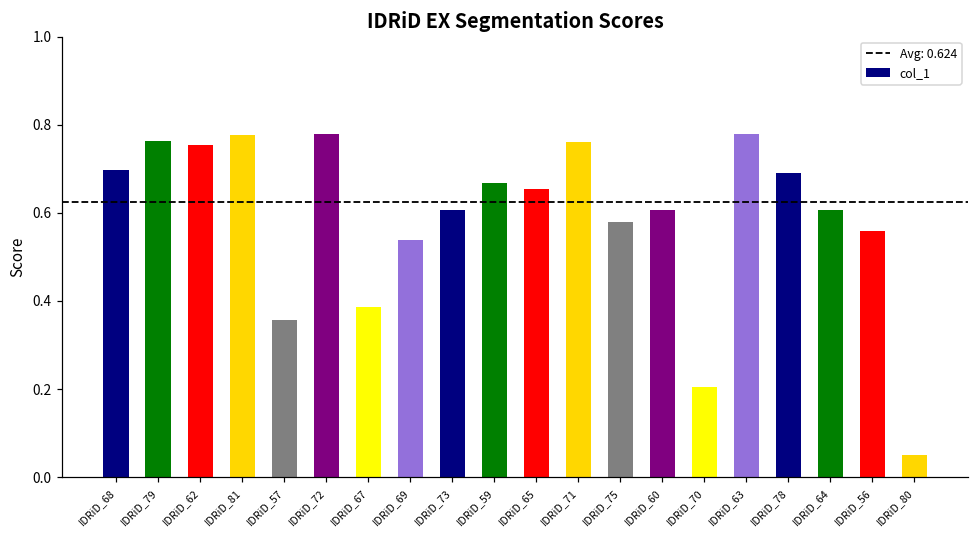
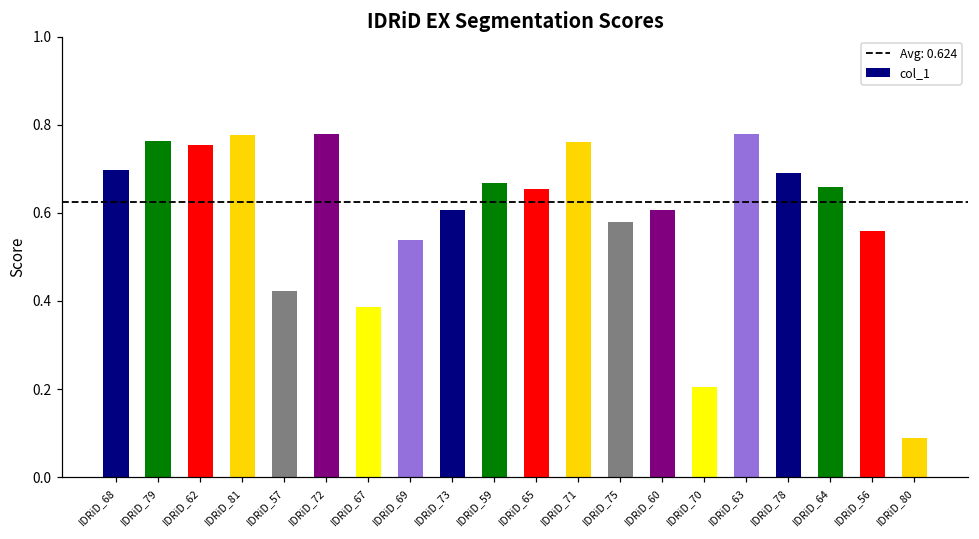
IDRiD_57: 0.36 -> 0.42
IDRiD_64: 0.61 -> 0.66
IDRiD_80: 0.05 -> 0.09
